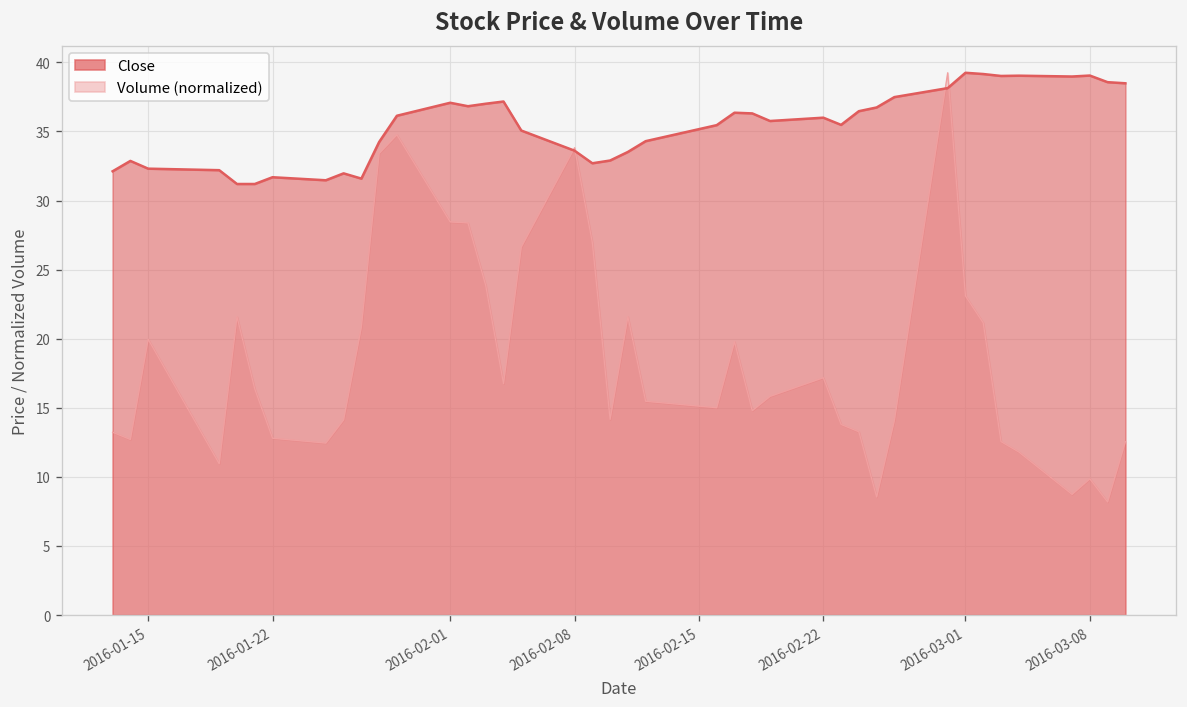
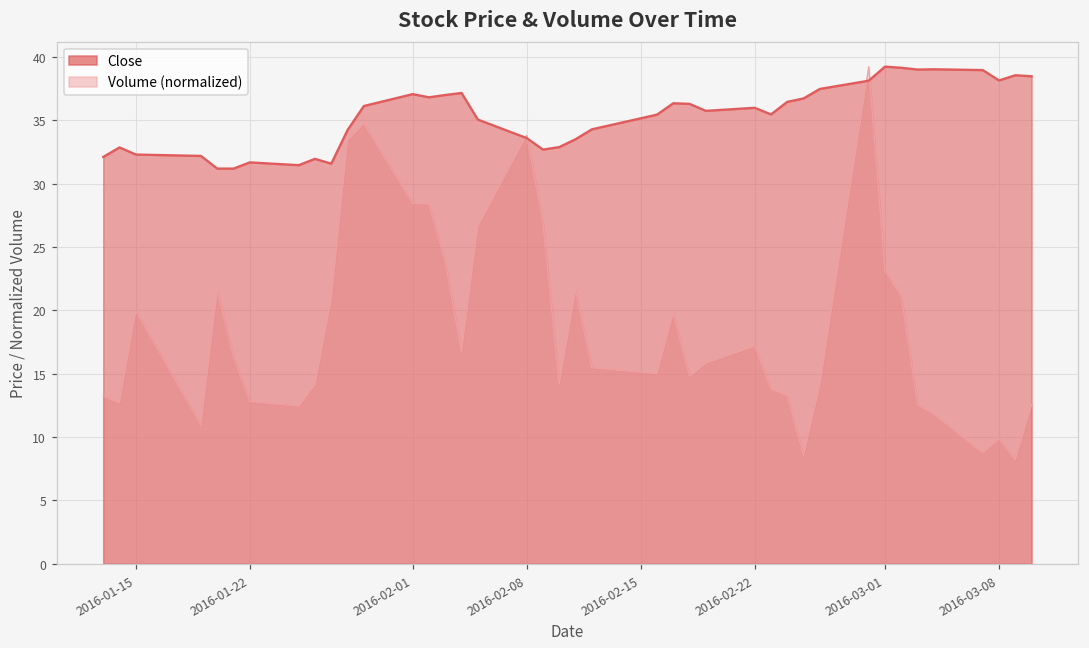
Close, 2016-03-08: 39.1 -> 38.2
